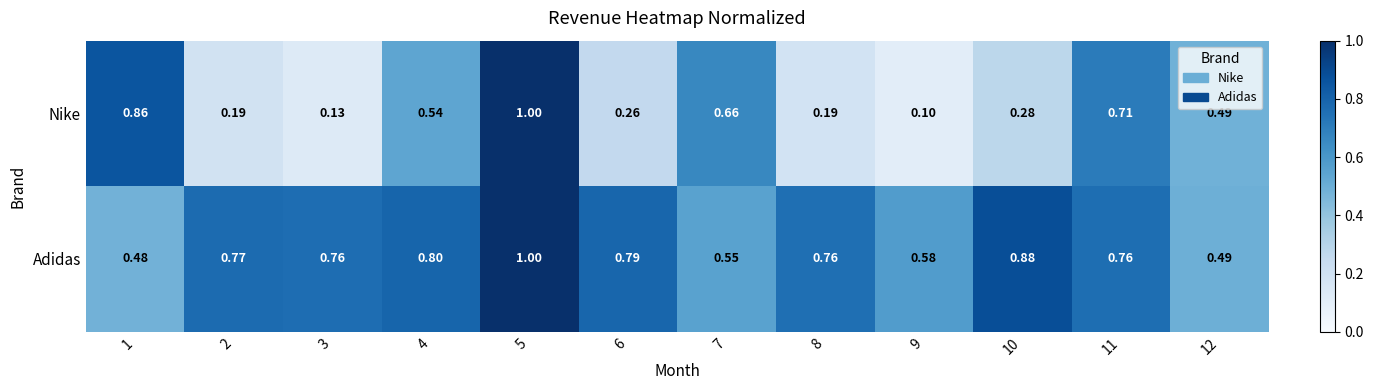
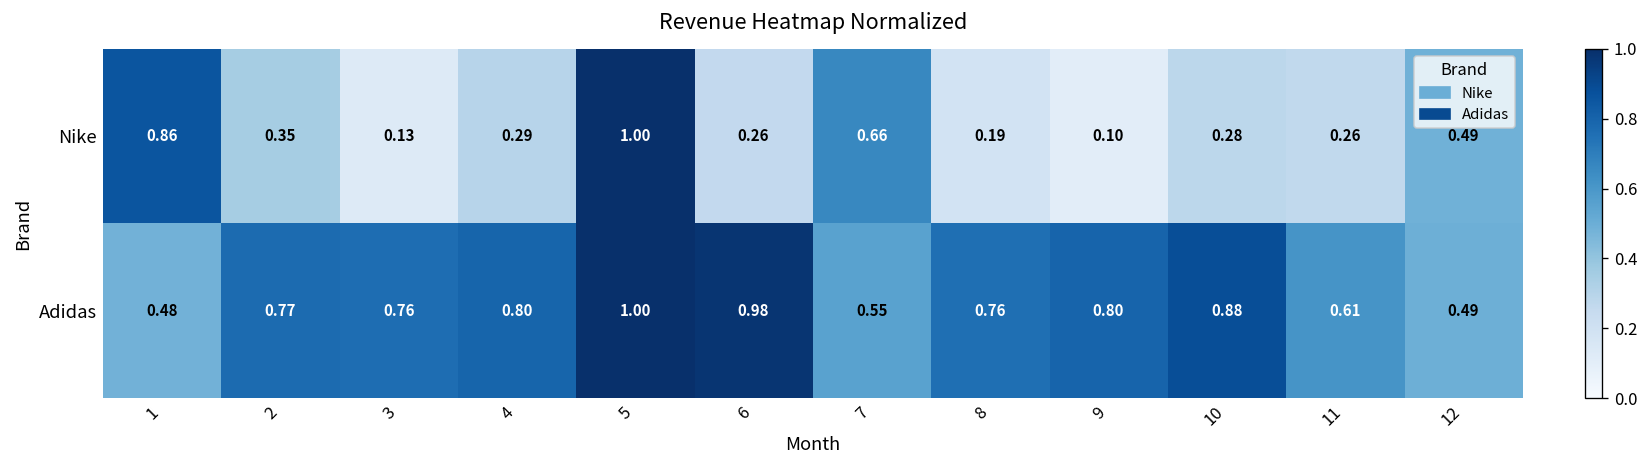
Nike, 2: 0.19 -> 0.35
Nike, 4: 0.54 -> 0.29
Nike, 11: 0.71 -> 0.26
Adidas, 6: 0.79 -> 0.98
Adidas, 9: 0.58 -> 0.80
Adidas, 11: 0.76 -> 0.61
